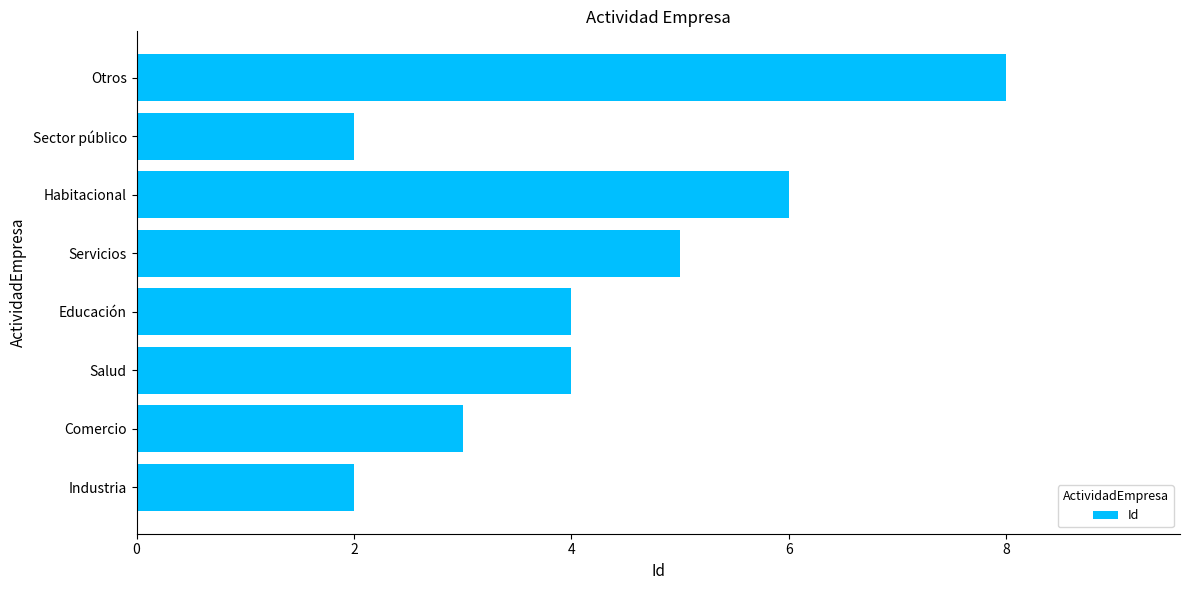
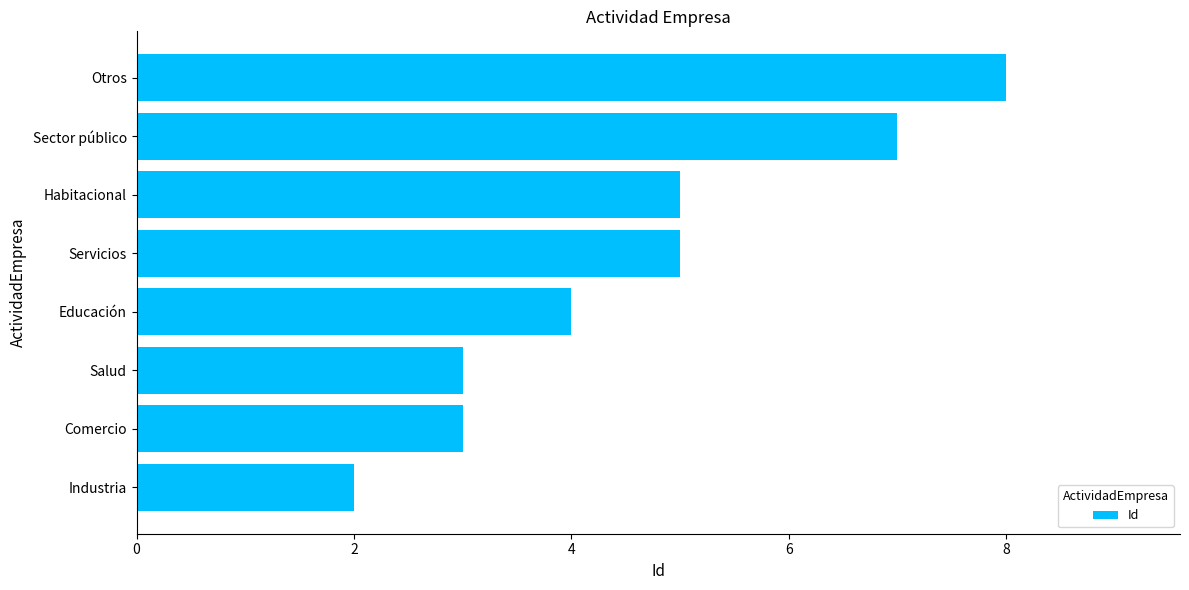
Sector público: 2 -> 7
Habitacional: 6 -> 5
Salud: 4 -> 3
